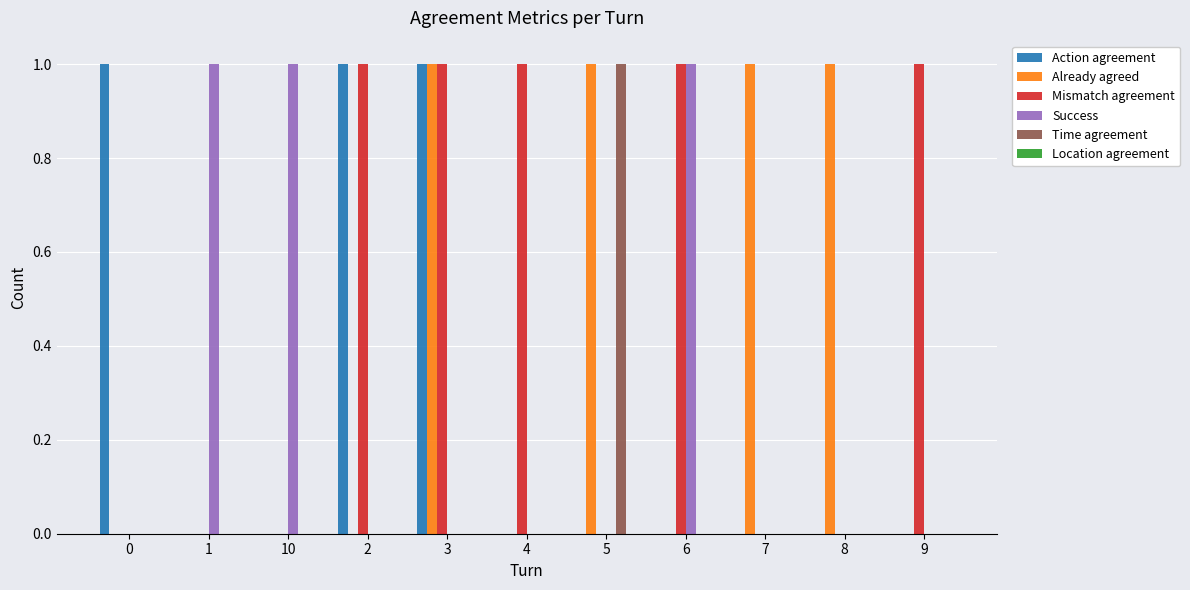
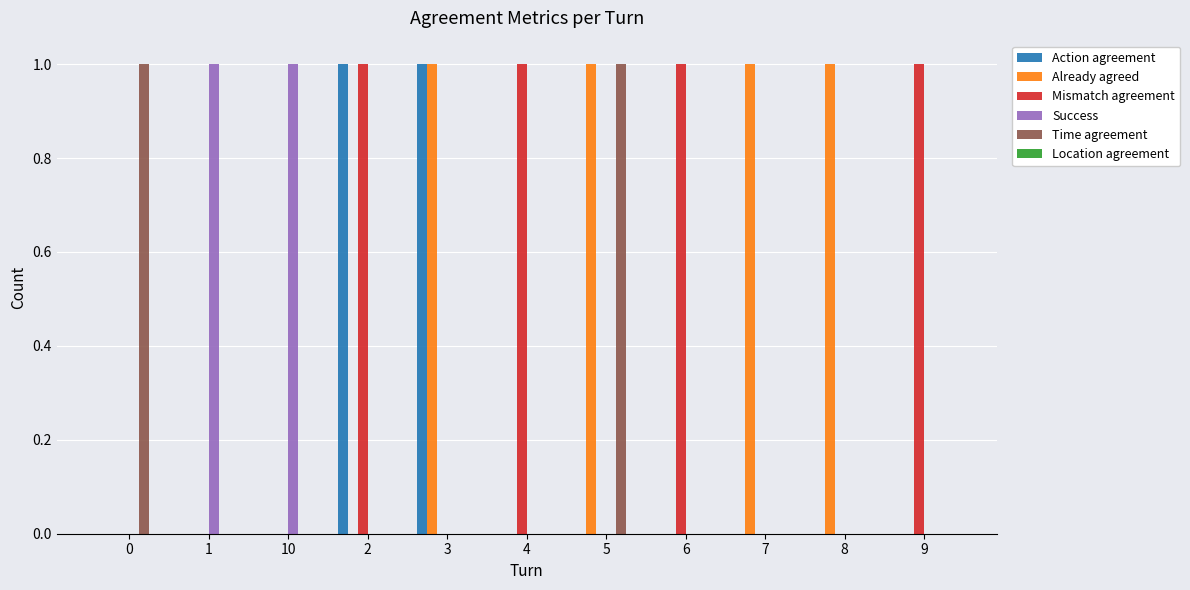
Action agreement, 0: 1 -> 0
Time agreement, 0: 0 -> 1
Mismatch agreement, 3: 1 -> 0
Success, 6: 1 -> 0
